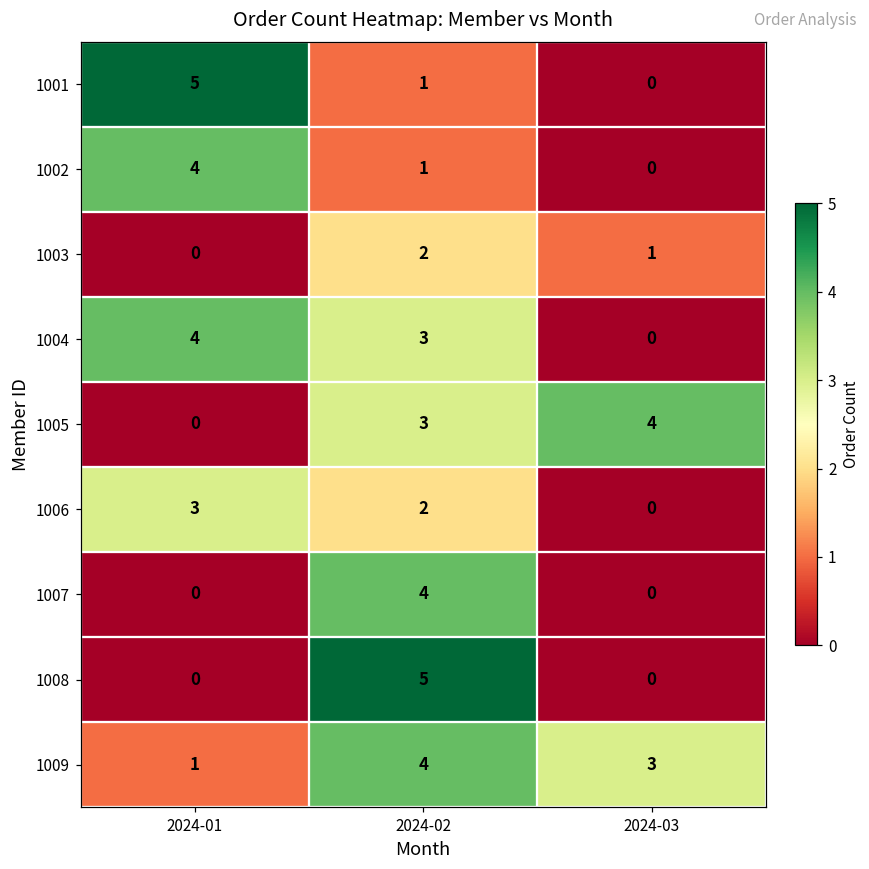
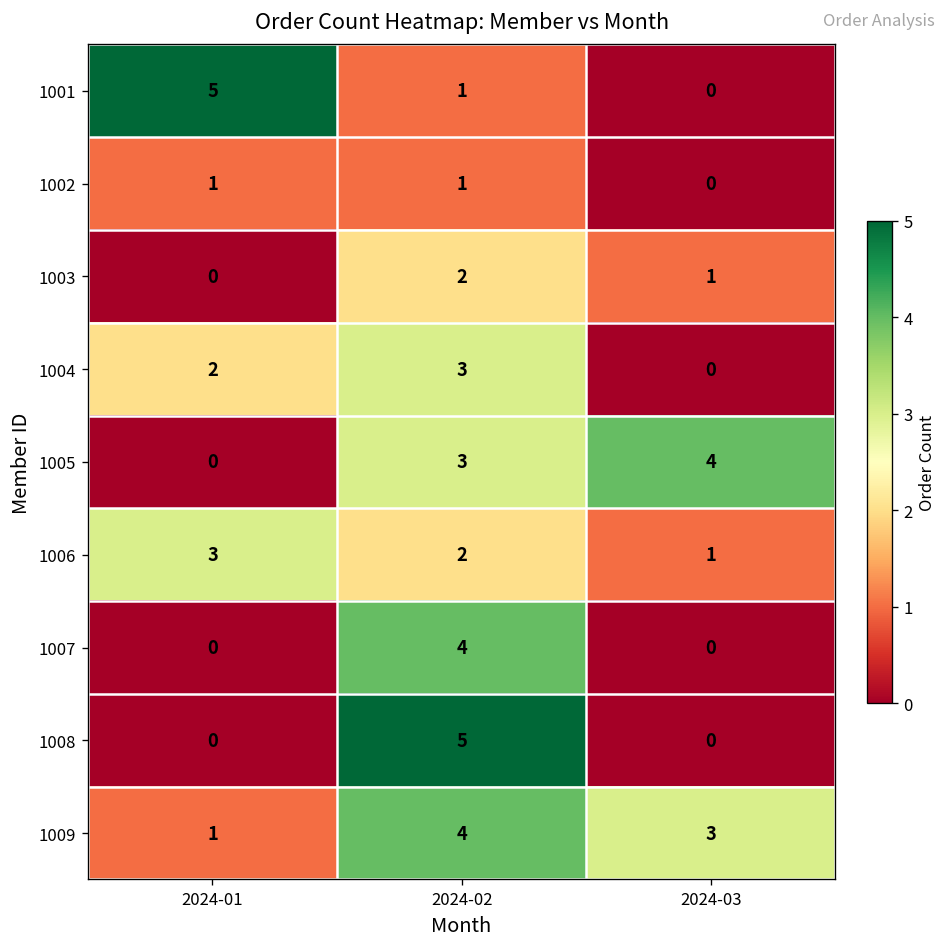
1002, 2024-01: 4 -> 1
1004, 2024-01: 4 -> 2
1006, 2024-03: 0 -> 1
